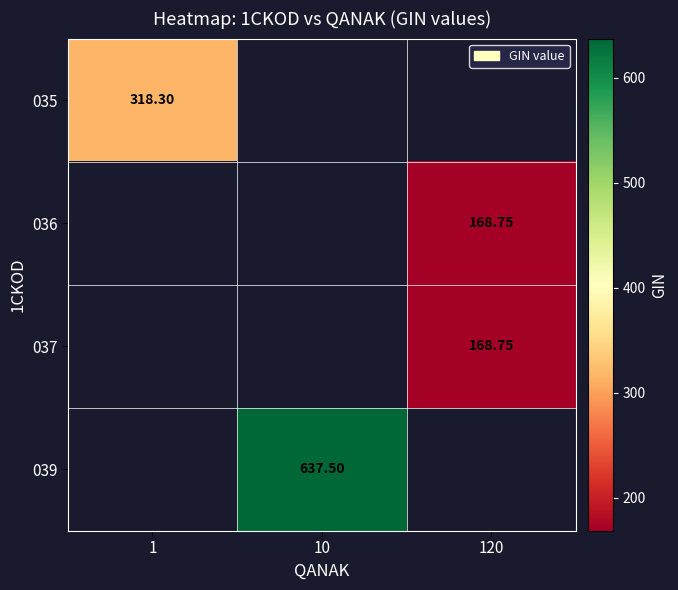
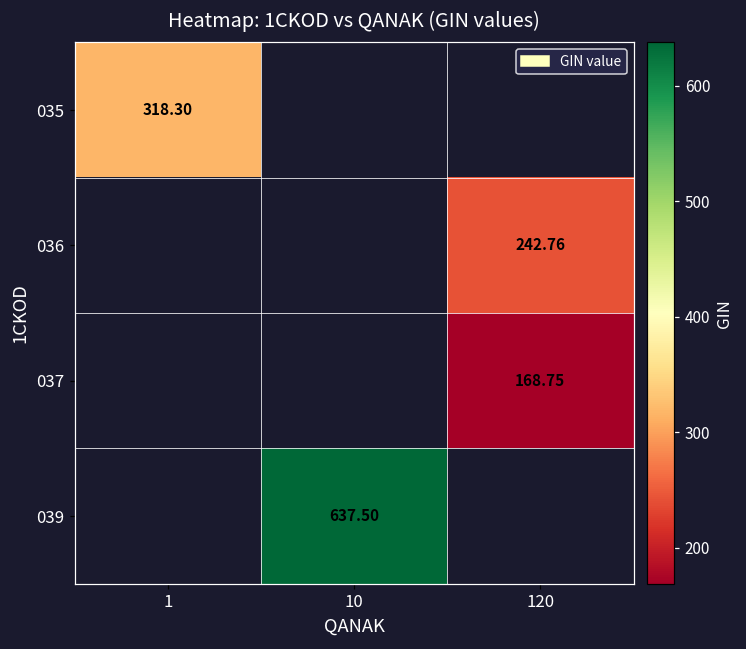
036, 120: 168.75 -> 242.76
